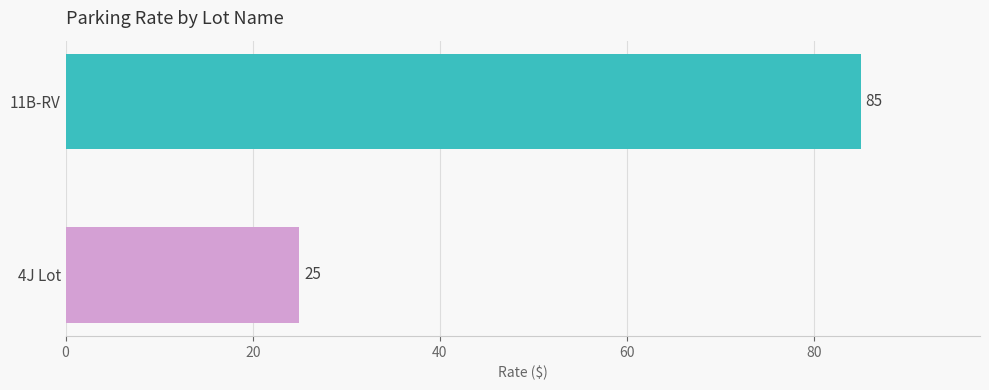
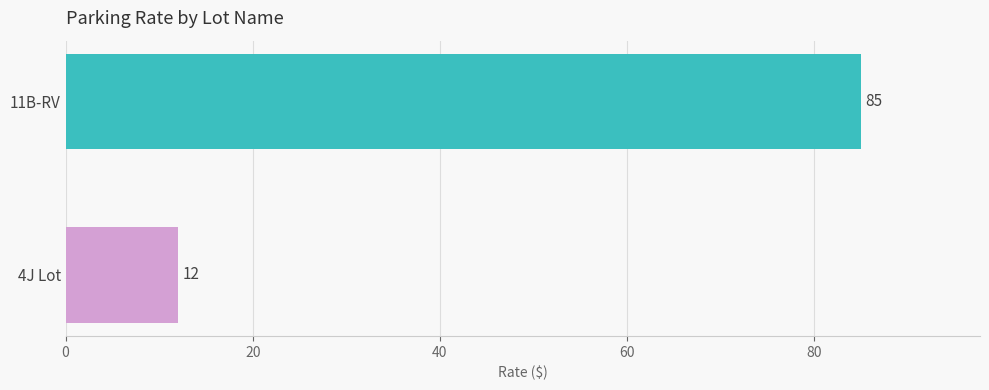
4J Lot: 25 -> 12
